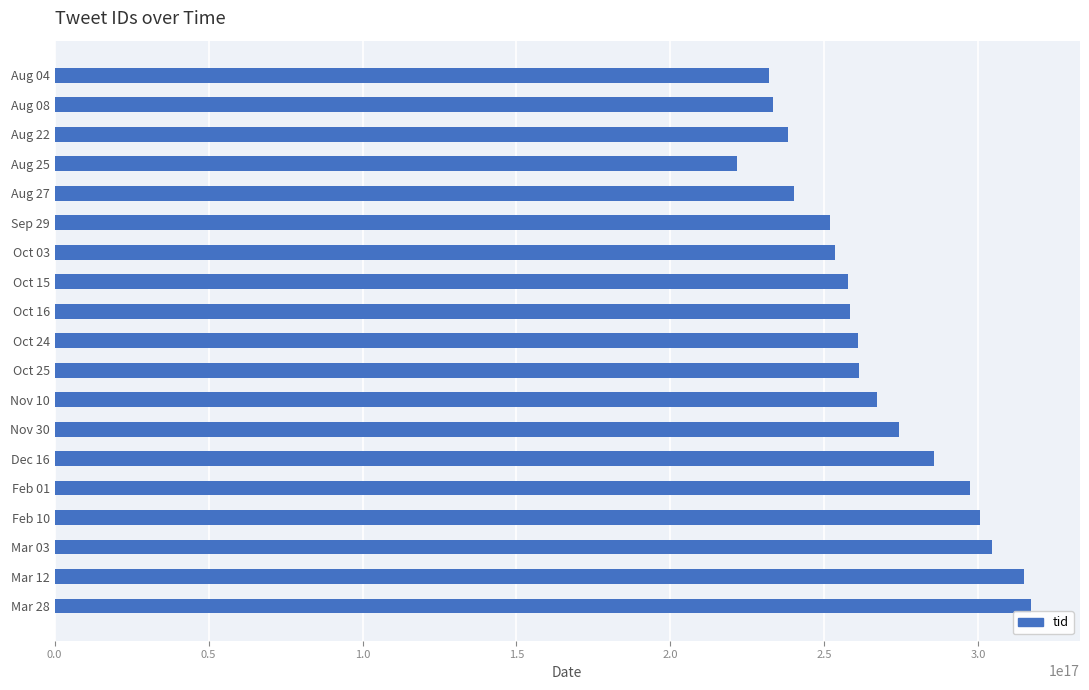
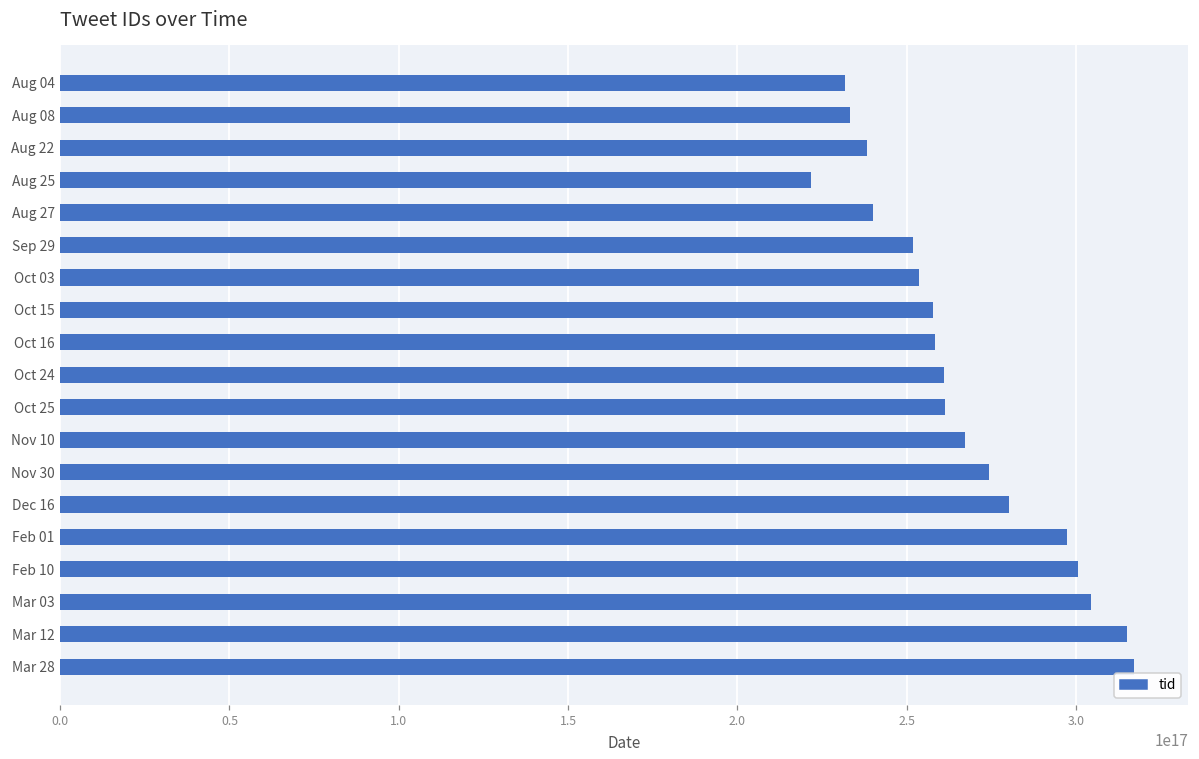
Dec 16: 286000000000000000 -> 280000000000000000
